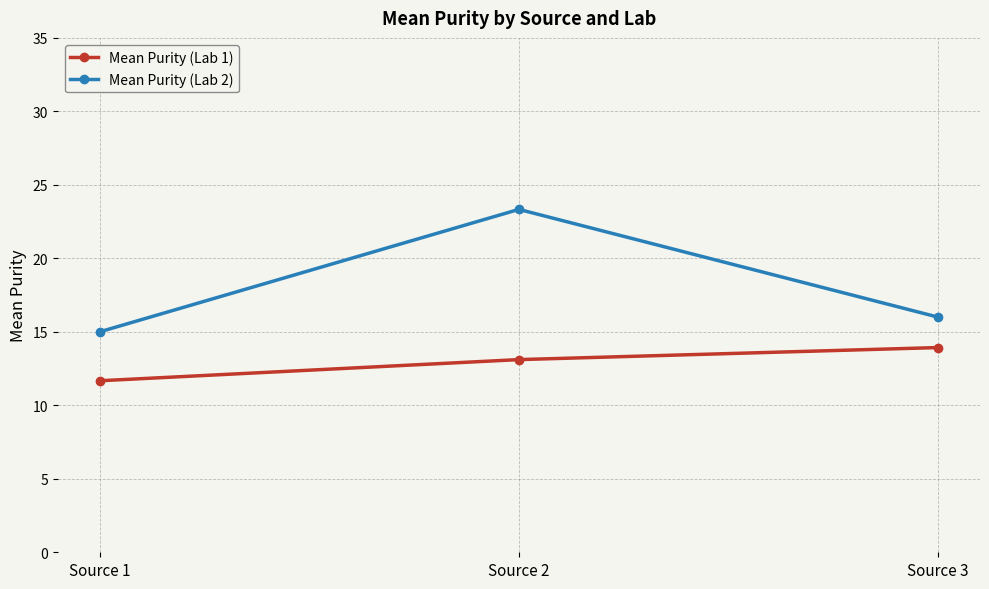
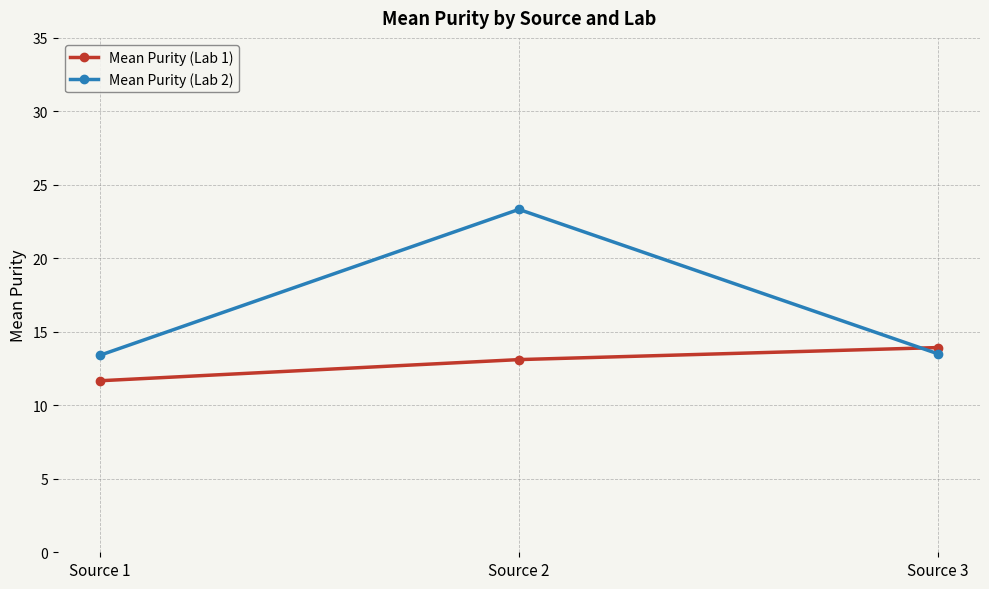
Mean Purity (Lab 2), Source 1: 15.0 -> 13.4
Mean Purity (Lab 2), Source 3: 16.0 -> 13.5
